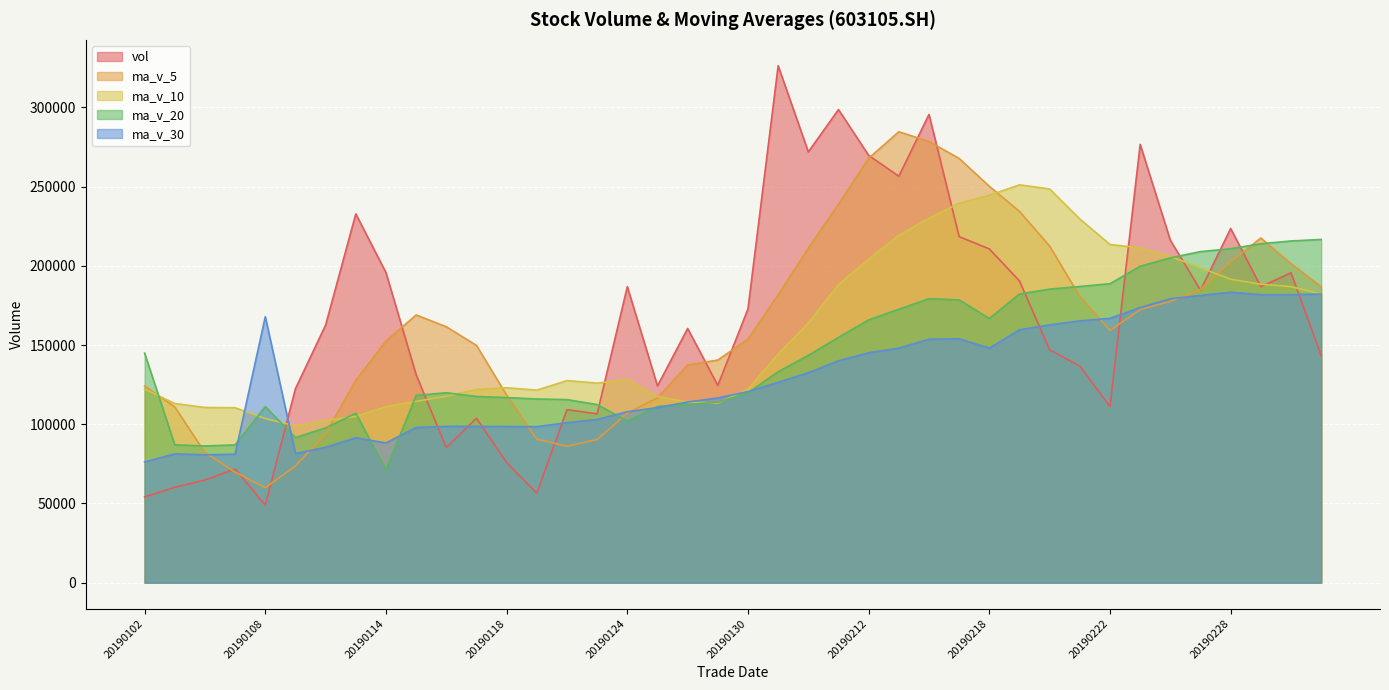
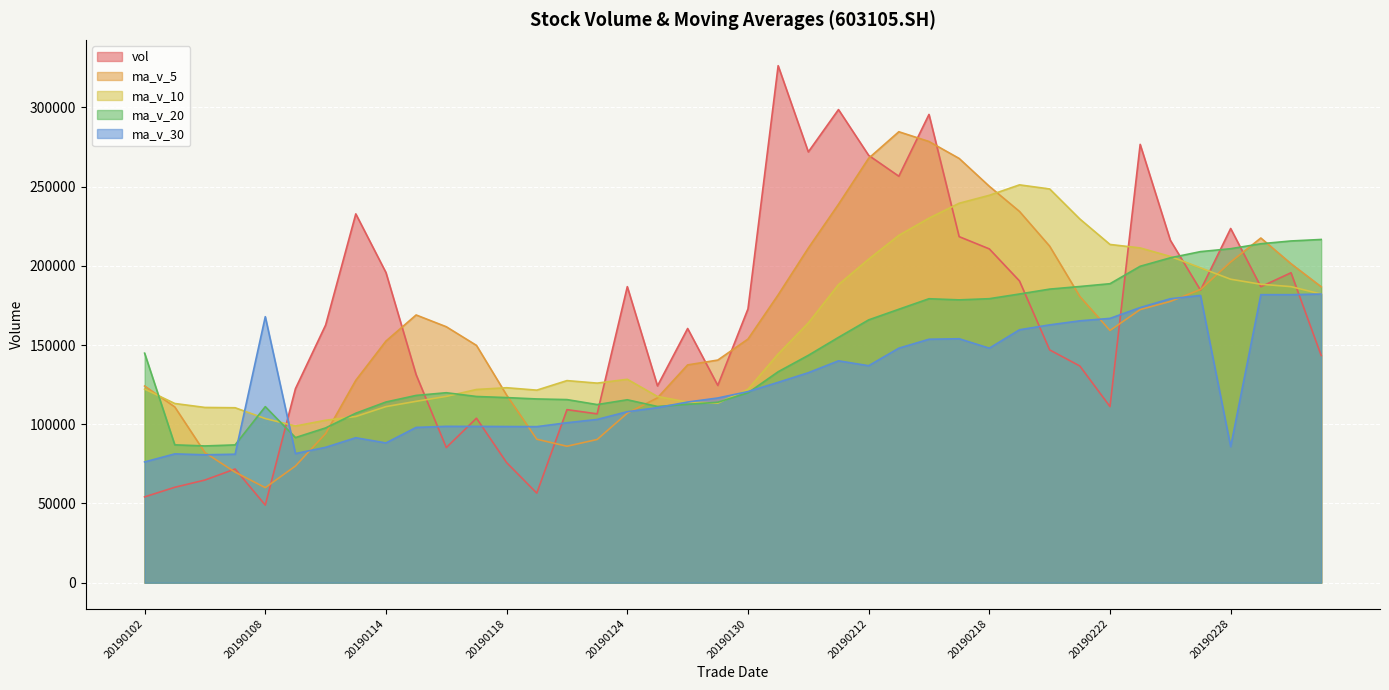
ma_v_20, 20190114: 71000 -> 114000
ma_v_20, 20190124: 102000 -> 115000
ma_v_30, 20190212: 145000 -> 137000
ma_v_20, 20190218: 167000 -> 179000
ma_v_30, 20190228: 183000 -> 86000
